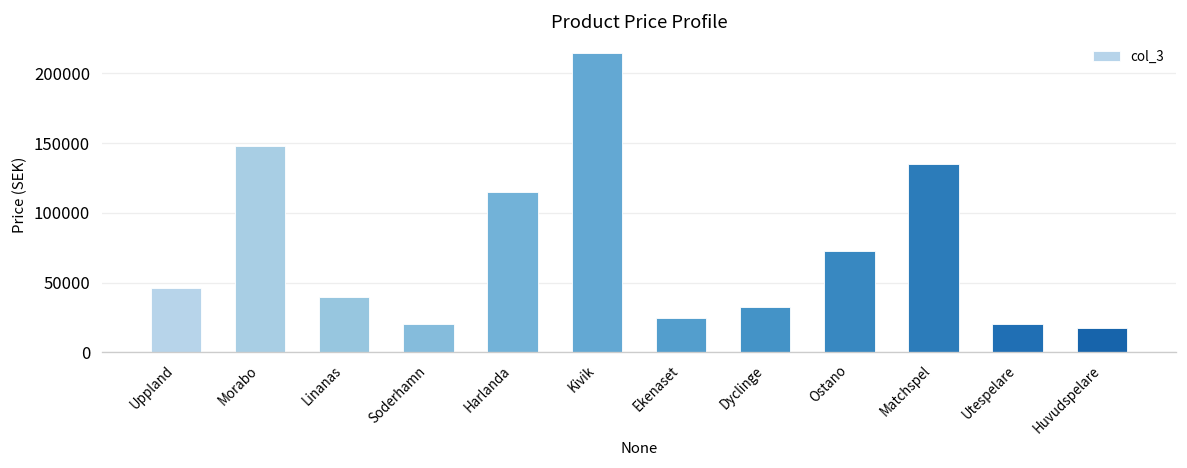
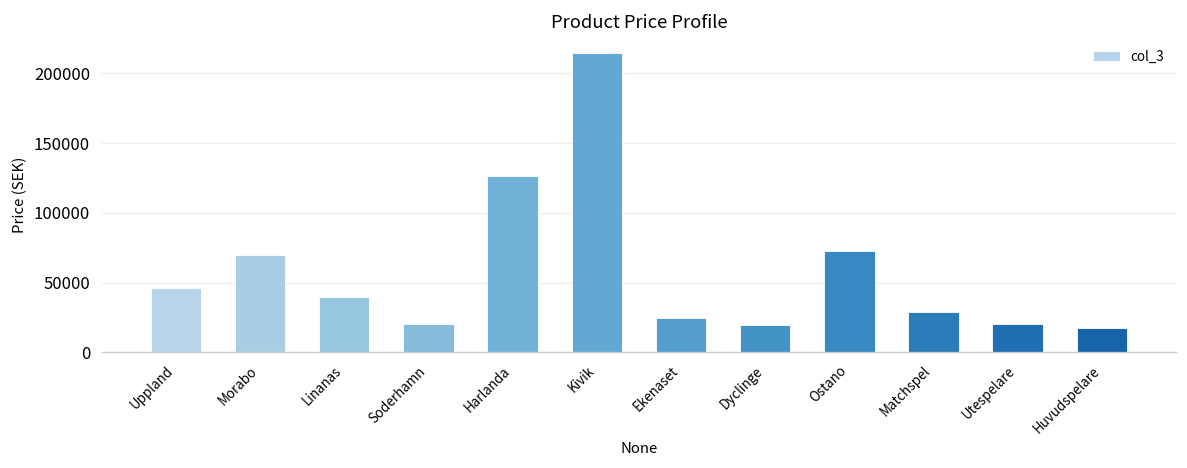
Morabo: 148000 -> 70000
Harlanda: 115000 -> 126000
Dyclinge: 33000 -> 20000
Matchspel: 135000 -> 29000
